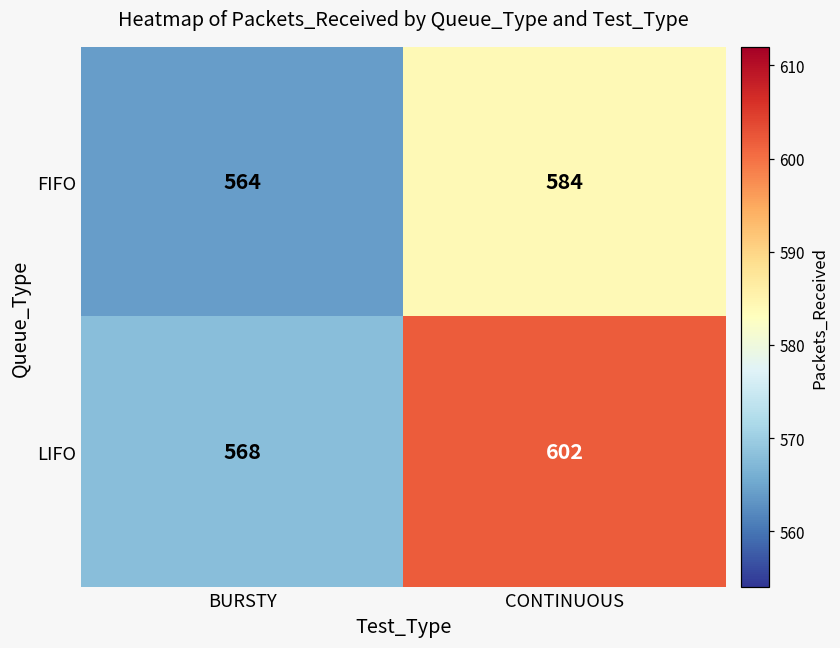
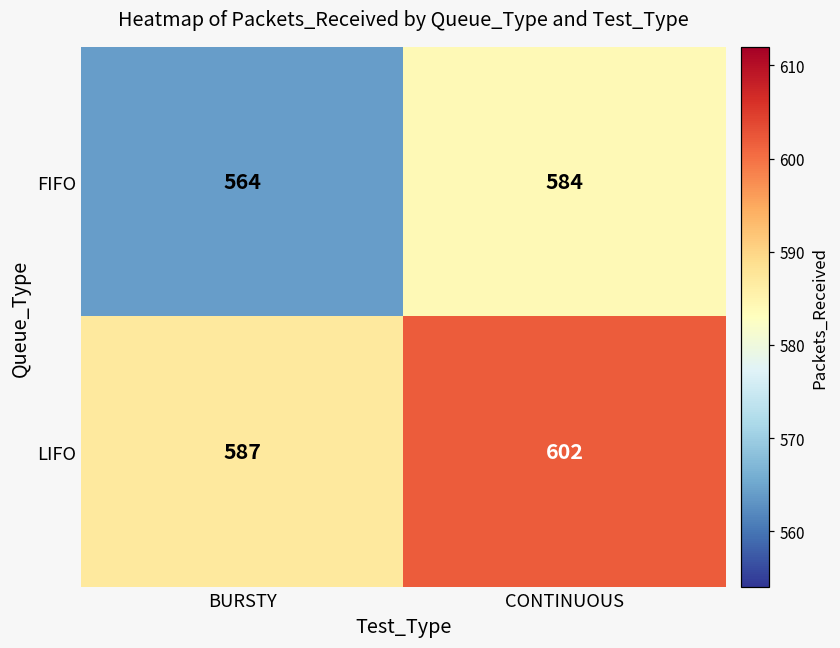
LIFO, BURSTY: 568 -> 587
